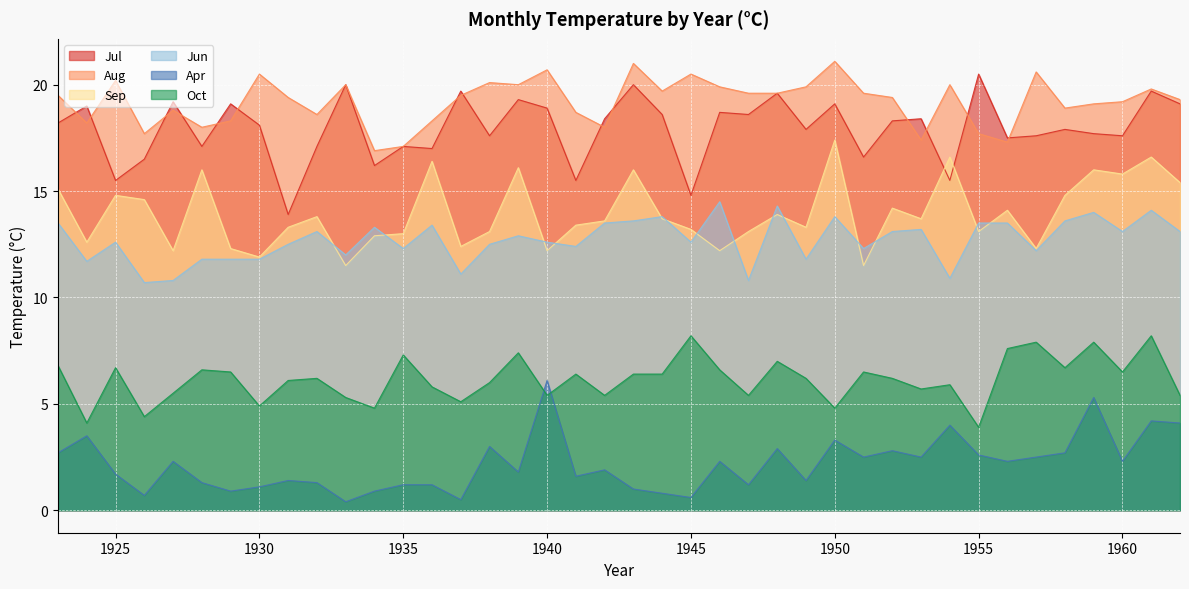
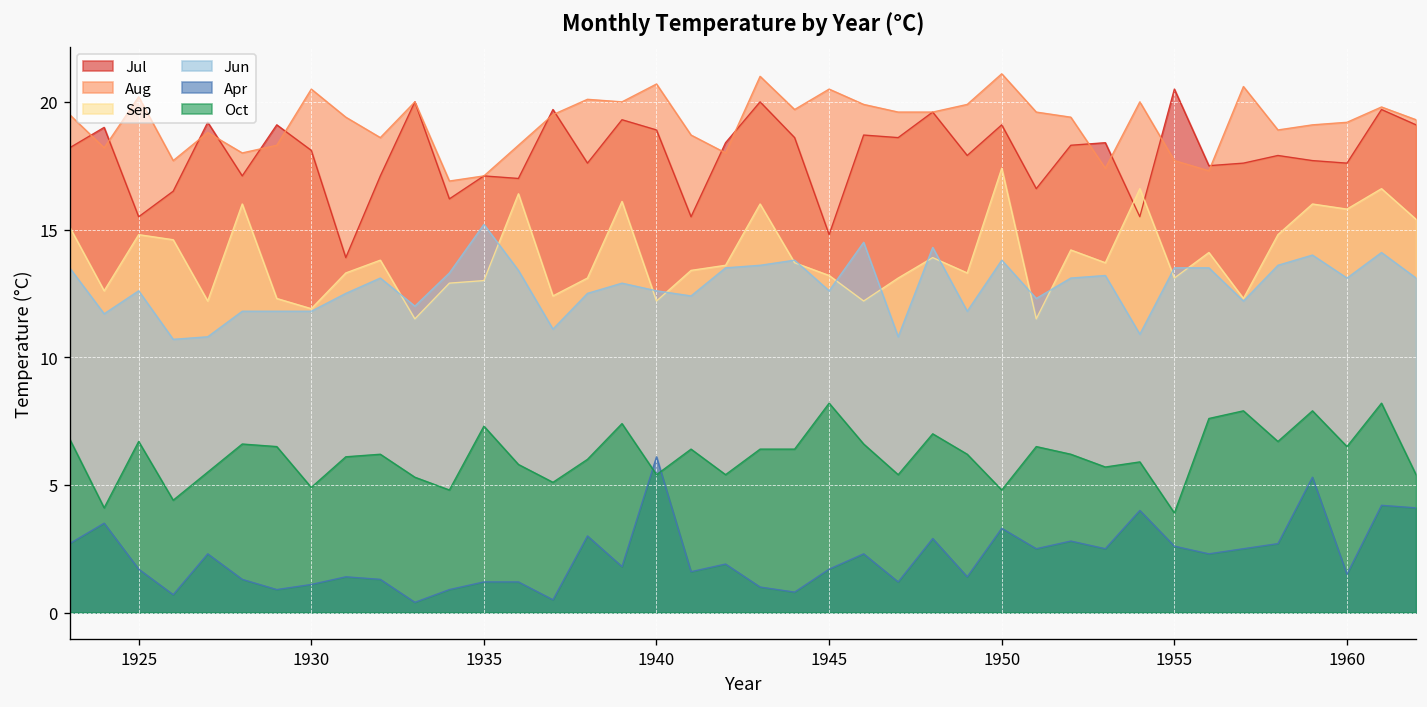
Jun, 1935: 12.3 -> 15.2
Apr, 1945: 0.6 -> 1.7
Apr, 1960: 2.3 -> 1.5
